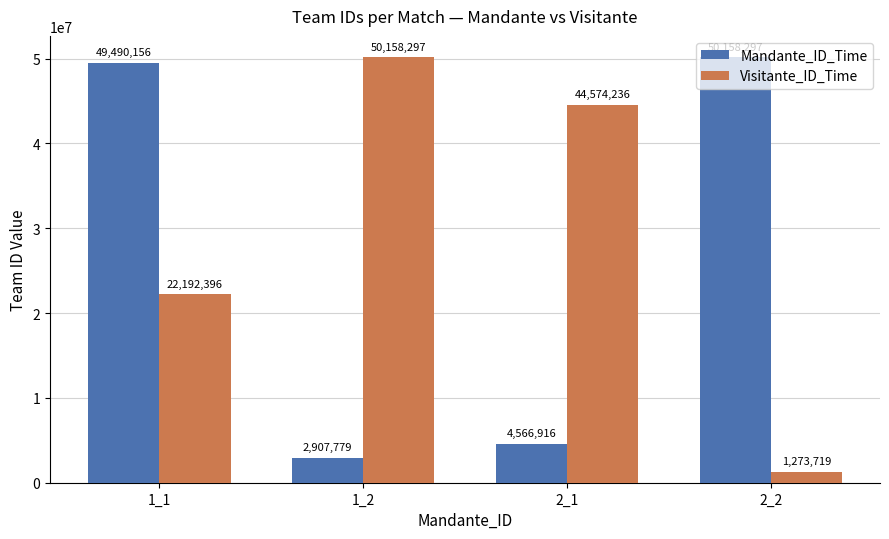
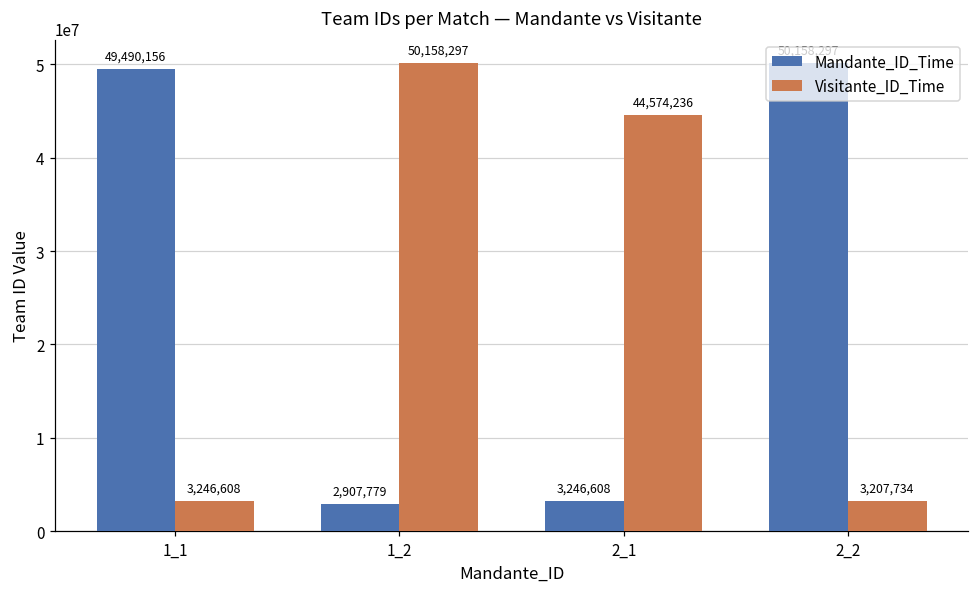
Visitante_ID_Time, 1_1: 22,192,396 -> 3,246,608
Mandante_ID_Time, 2_1: 4,566,916 -> 3,246,608
Visitante_ID_Time, 2_2: 1,273,719 -> 3,207,734
